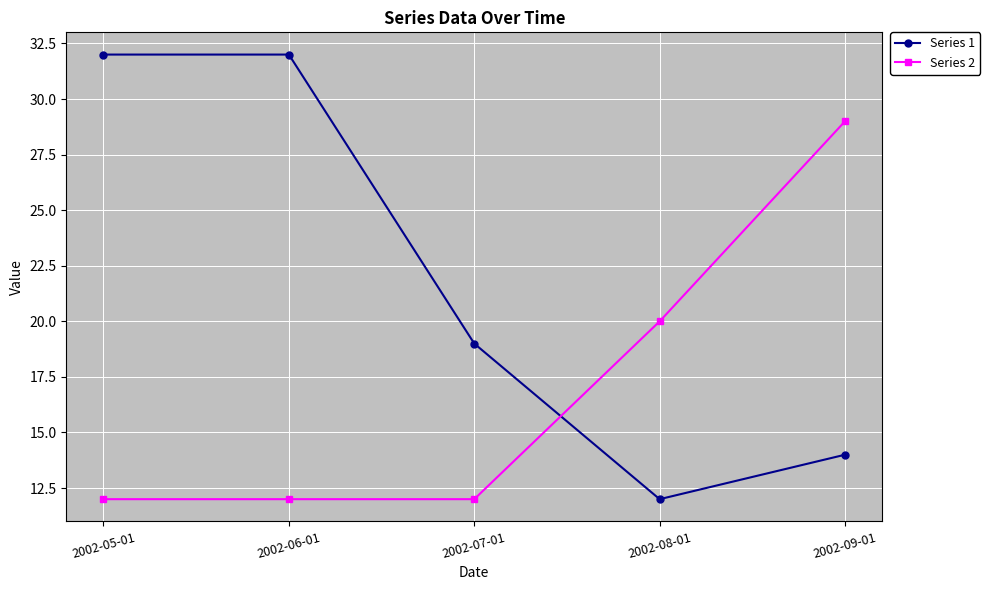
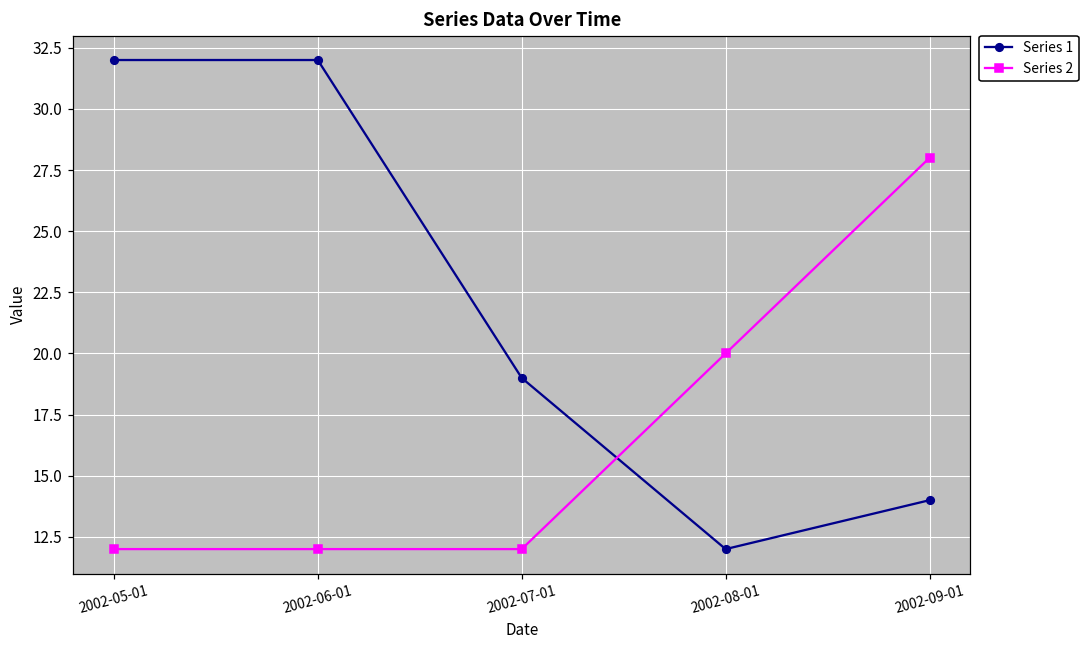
Series 2, 2002-09-01: 29 -> 28
